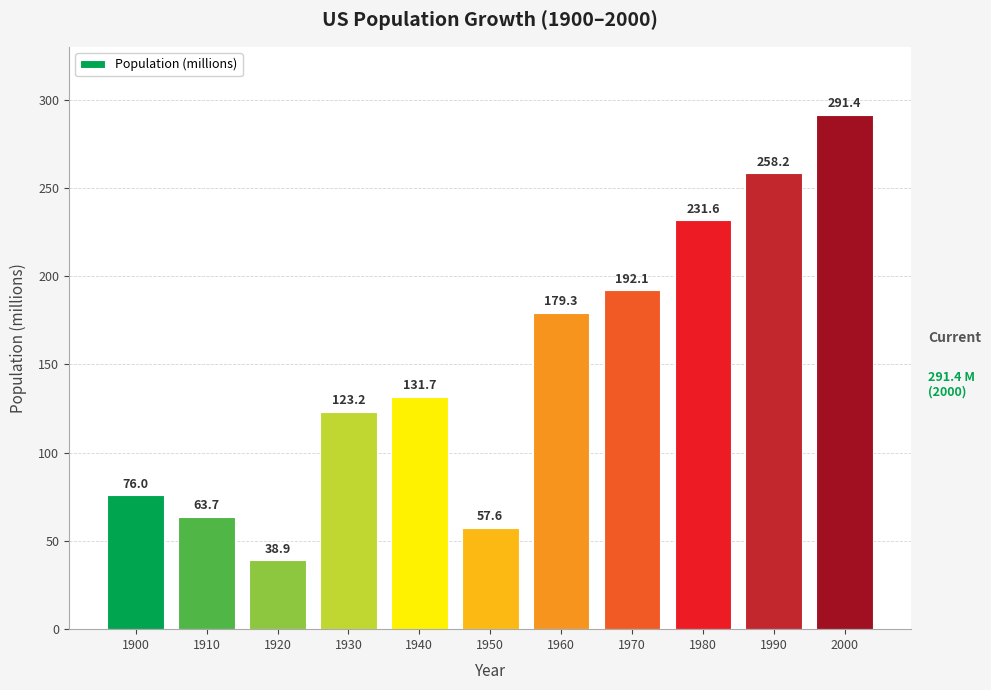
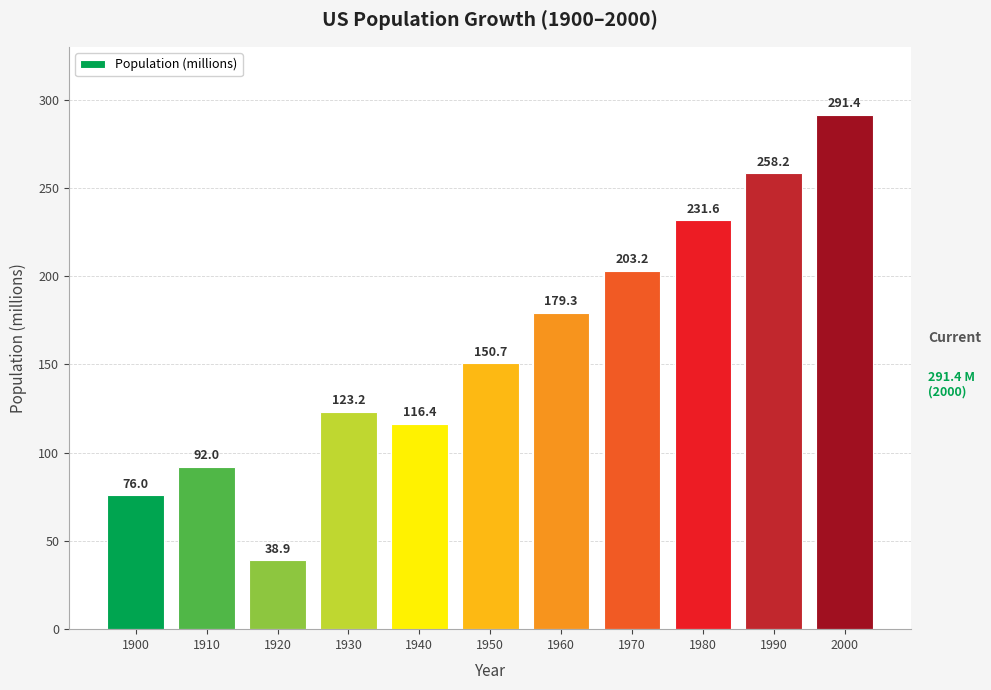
1910: 63.7 -> 92.0
1940: 131.7 -> 116.4
1950: 57.6 -> 150.7
1970: 192.1 -> 203.2
